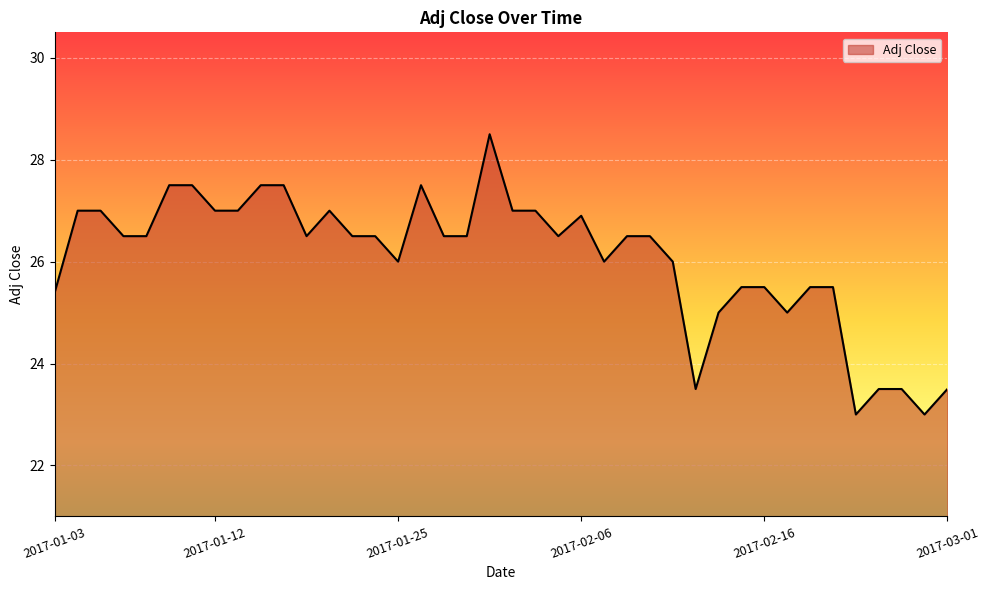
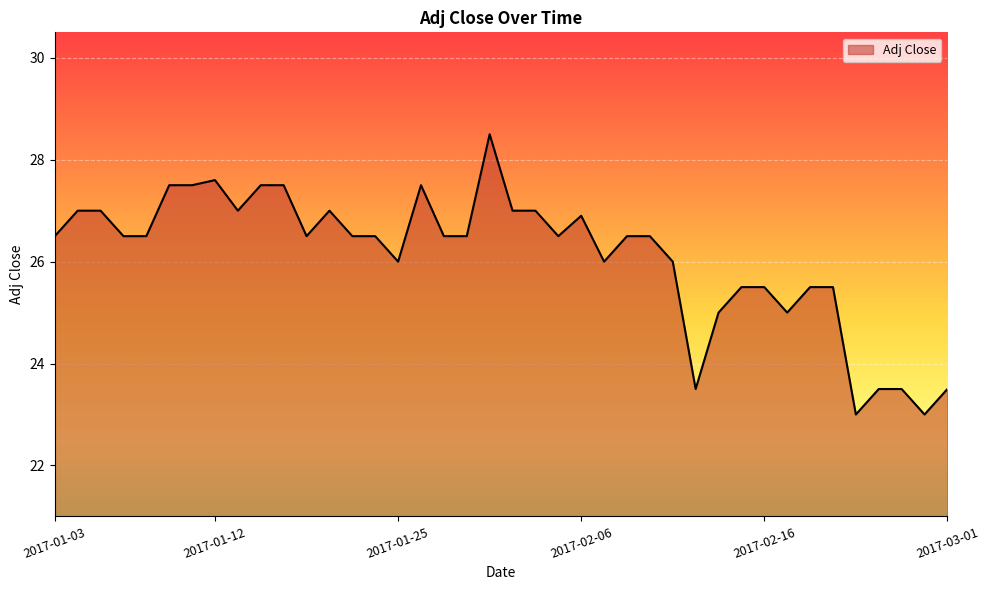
2017-01-03: 25.4 -> 26.5
2017-01-12: 27.0 -> 27.6
